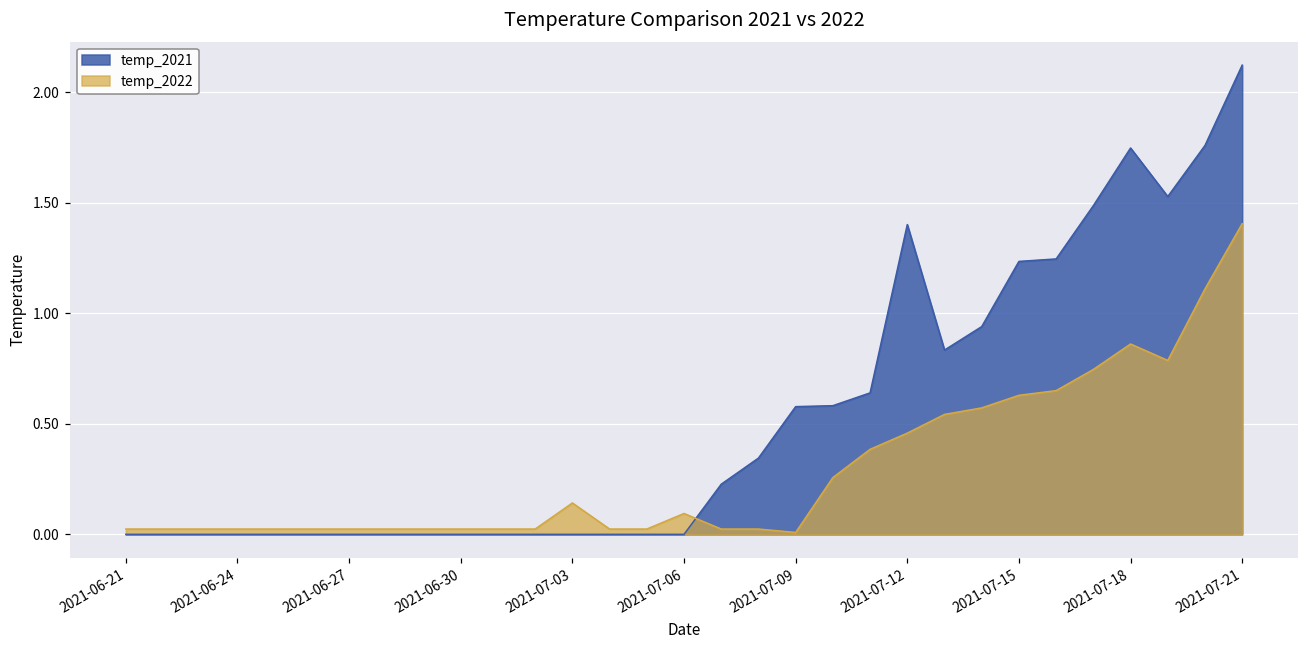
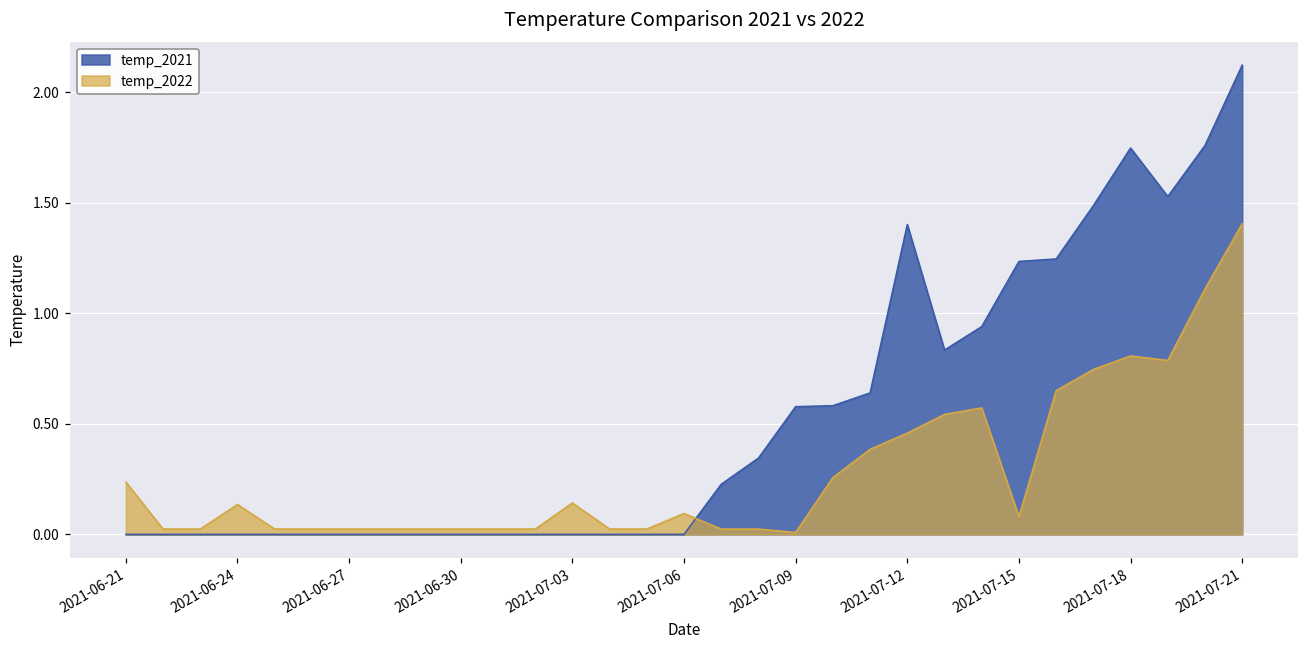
temp_2022, 2021-06-21: 0.02 -> 0.24
temp_2022, 2021-06-24: 0.02 -> 0.14
temp_2022, 2021-07-15: 0.63 -> 0.08
temp_2022, 2021-07-18: 0.86 -> 0.81
